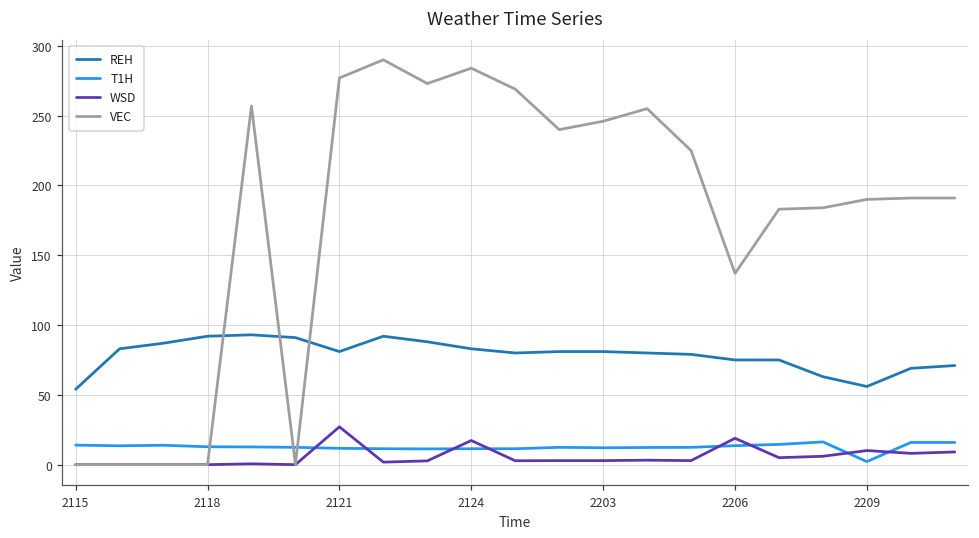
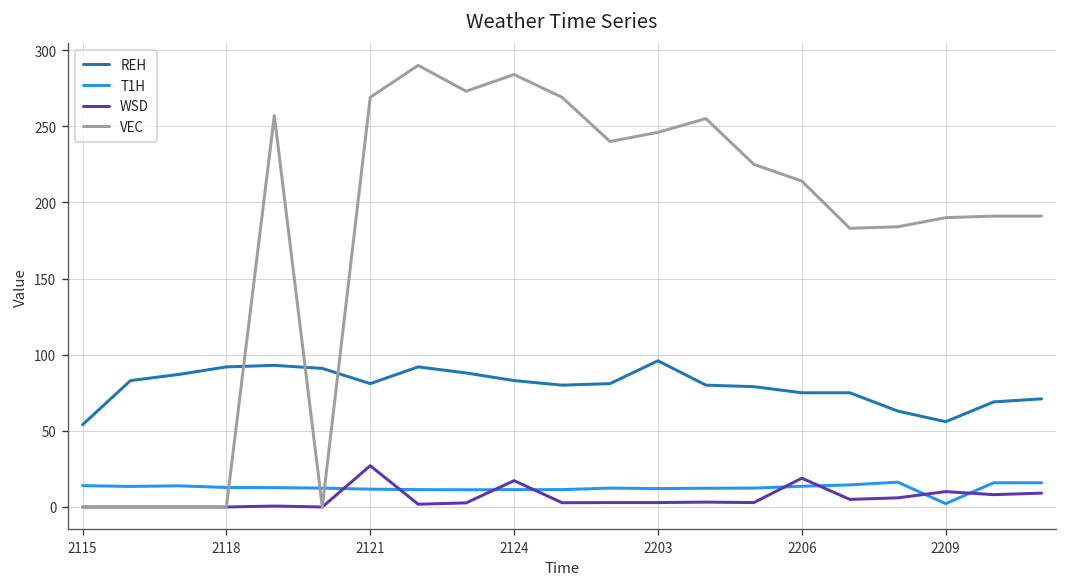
VEC, 2121: 277 -> 269
REH, 2203: 81 -> 96
VEC, 2206: 137 -> 214
